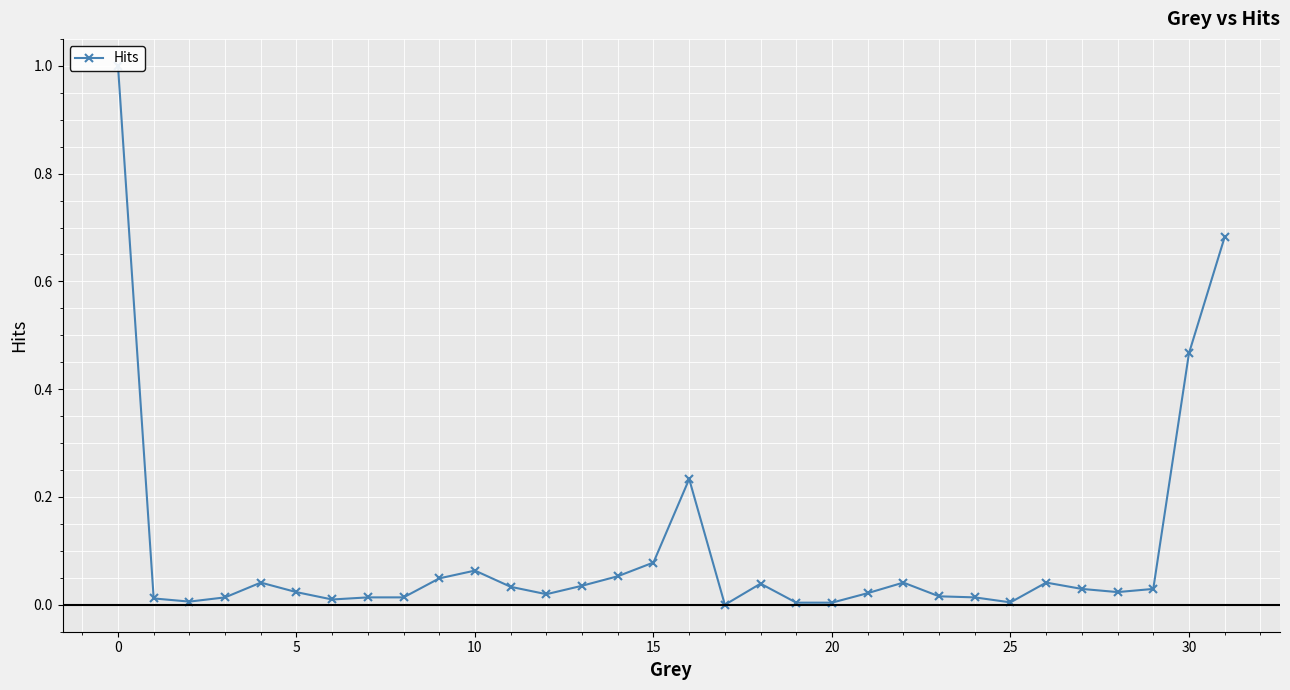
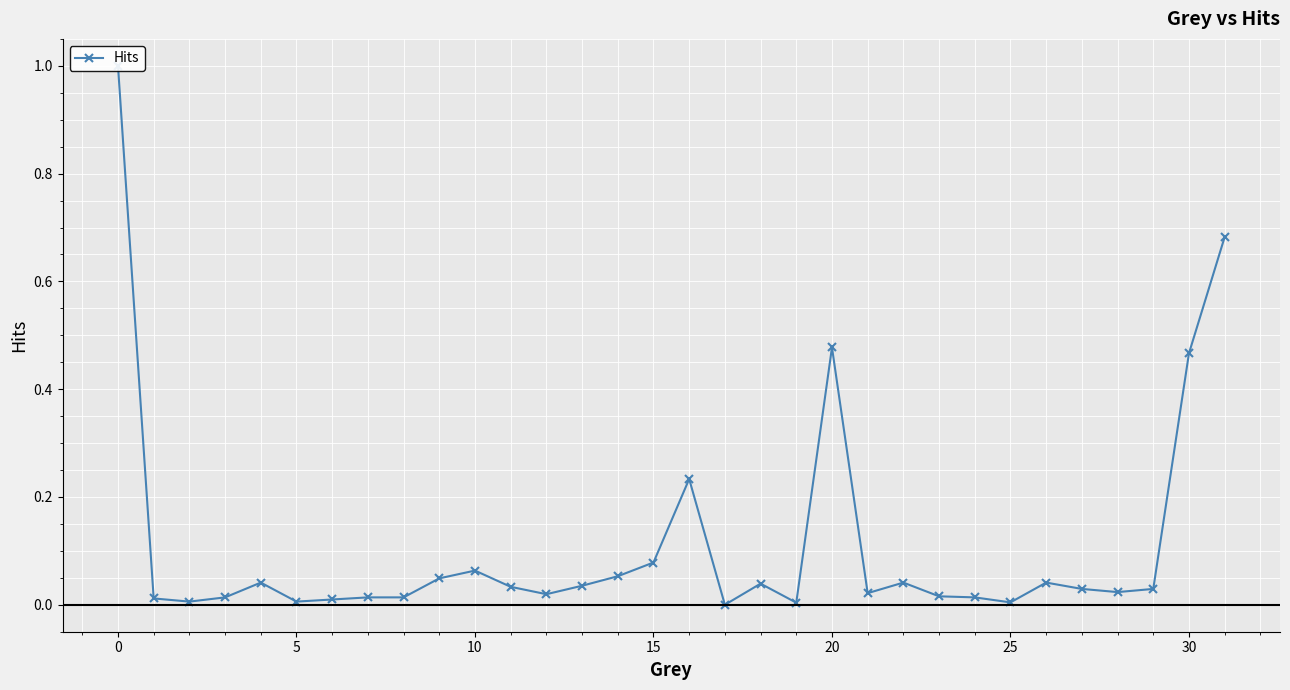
5: 0.02 -> 0.01
20: 0.00 -> 0.48
